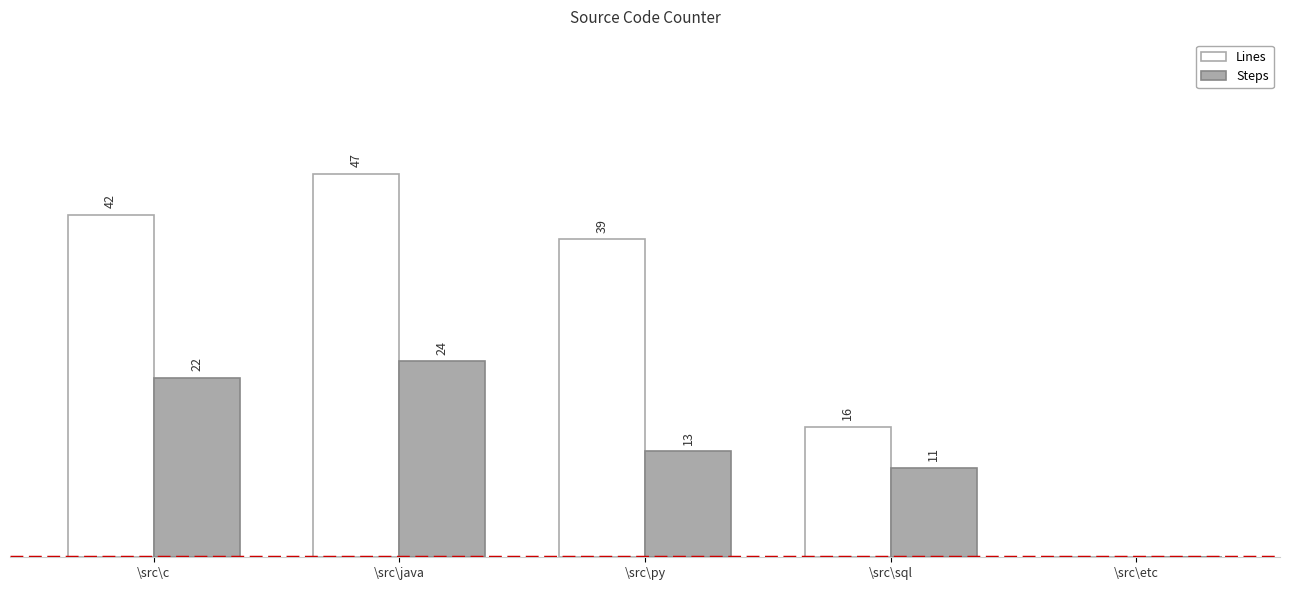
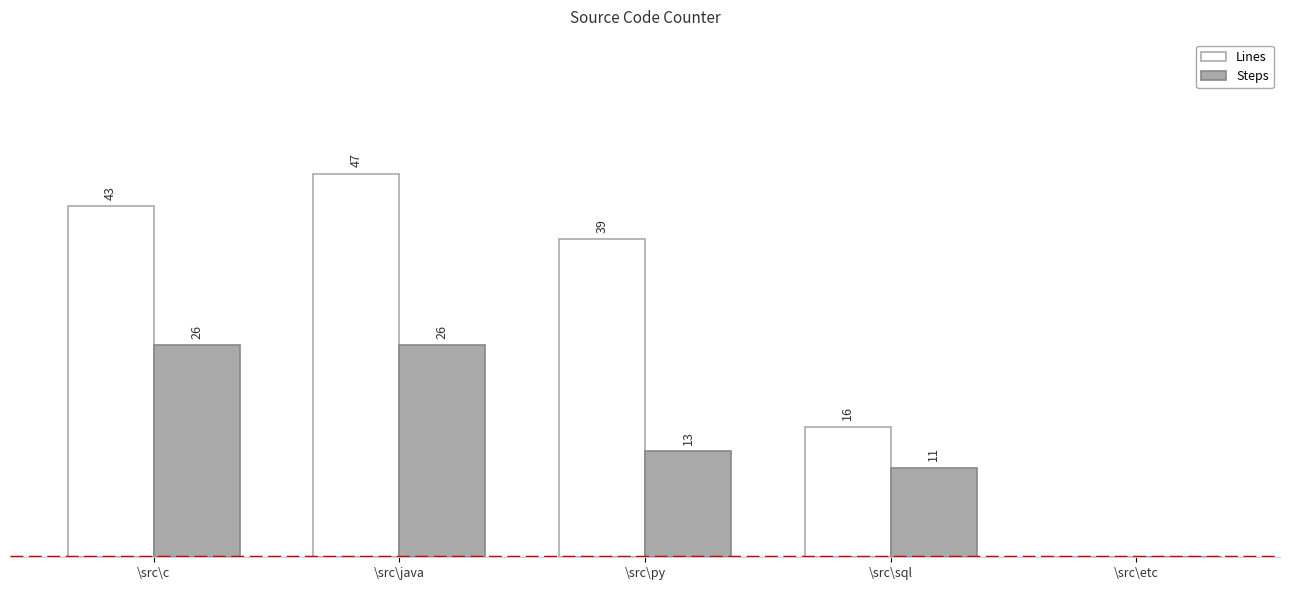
Lines, \src\c: 42 -> 43
Steps, \src\c: 22 -> 26
Steps, \src\java: 24 -> 26
